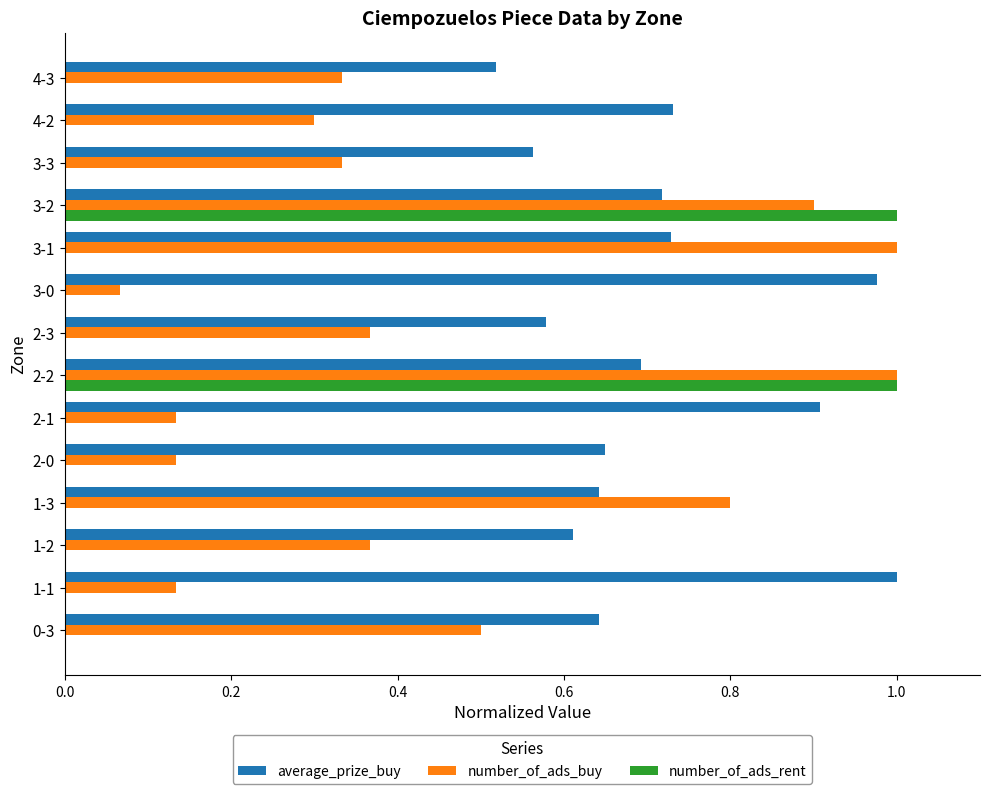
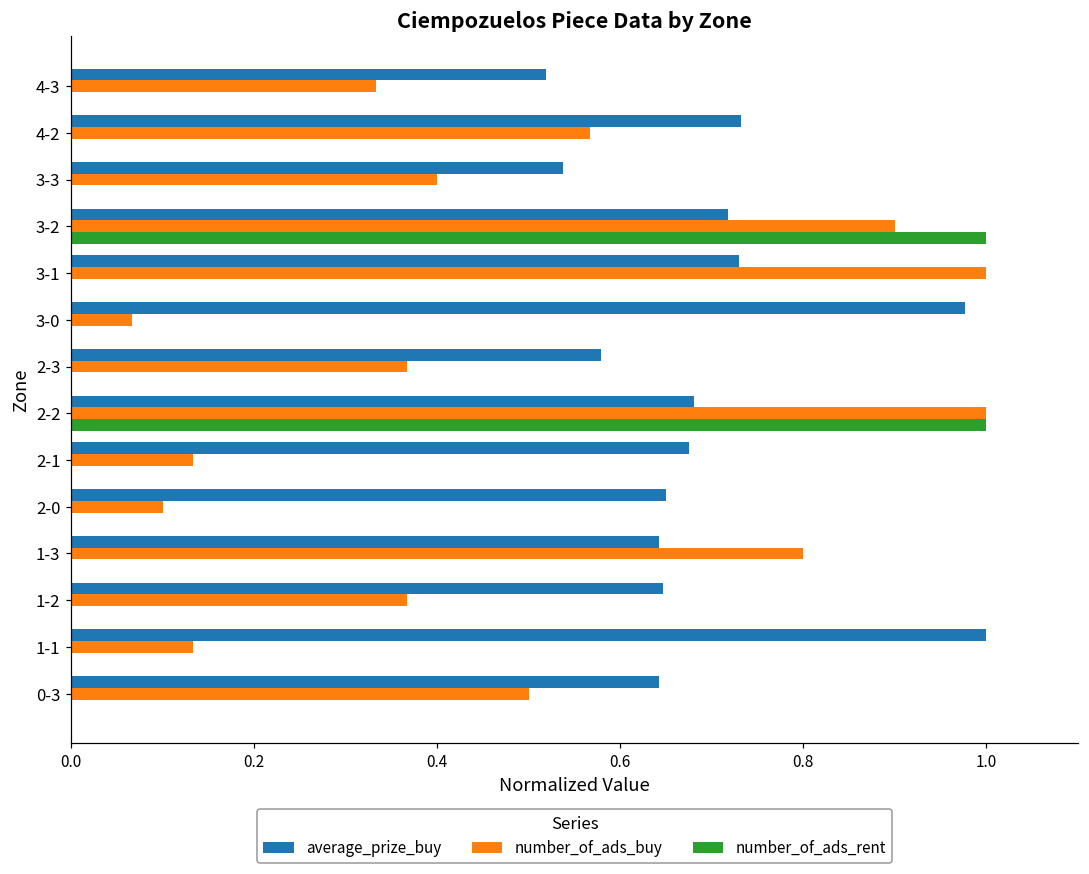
number_of_ads_buy, 4-2: 0.30 -> 0.57
average_prize_buy, 3-3: 0.56 -> 0.54
number_of_ads_buy, 3-3: 0.33 -> 0.40
average_prize_buy, 2-2: 0.69 -> 0.68
average_prize_buy, 2-1: 0.91 -> 0.67
number_of_ads_buy, 2-0: 0.13 -> 0.10
average_prize_buy, 1-2: 0.61 -> 0.65
